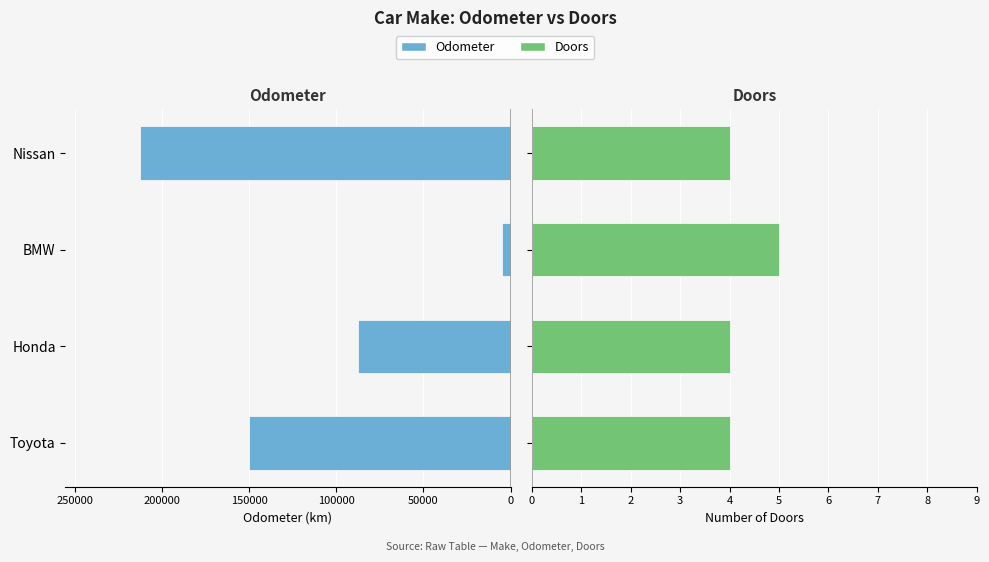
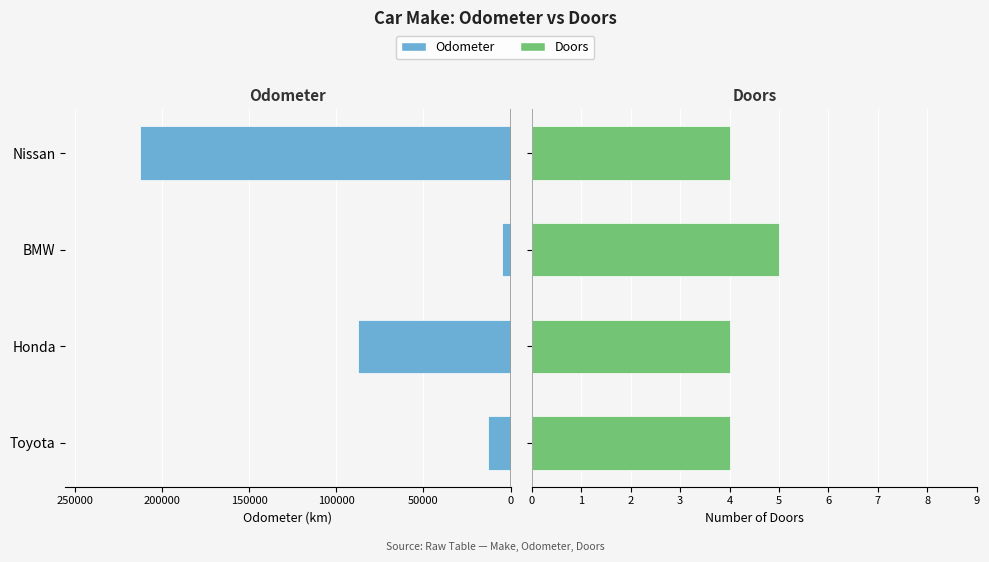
Odometer, Toyota: 150000 -> 13000
